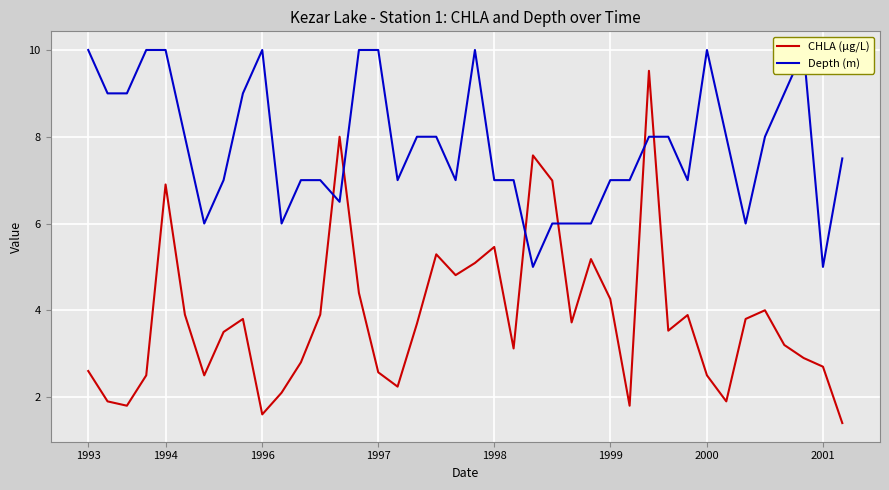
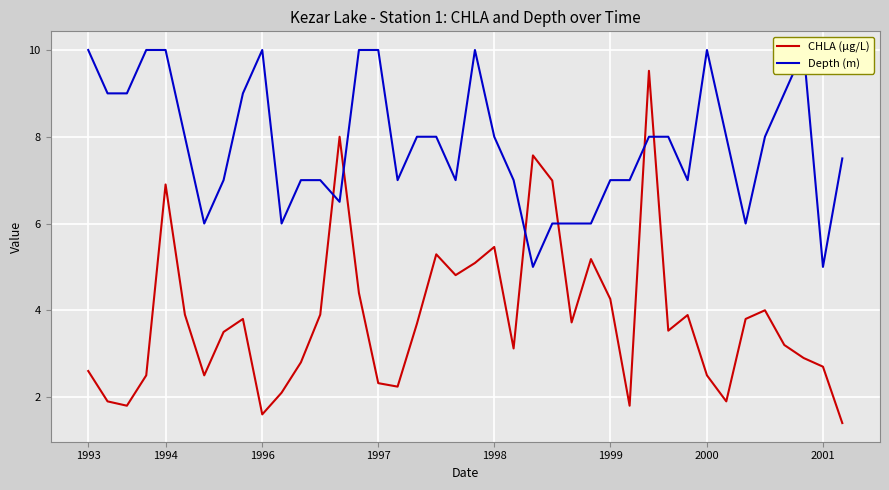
CHLA (µg/L), 1997: 2.6 -> 2.3
Depth (m), 1998: 7 -> 8
